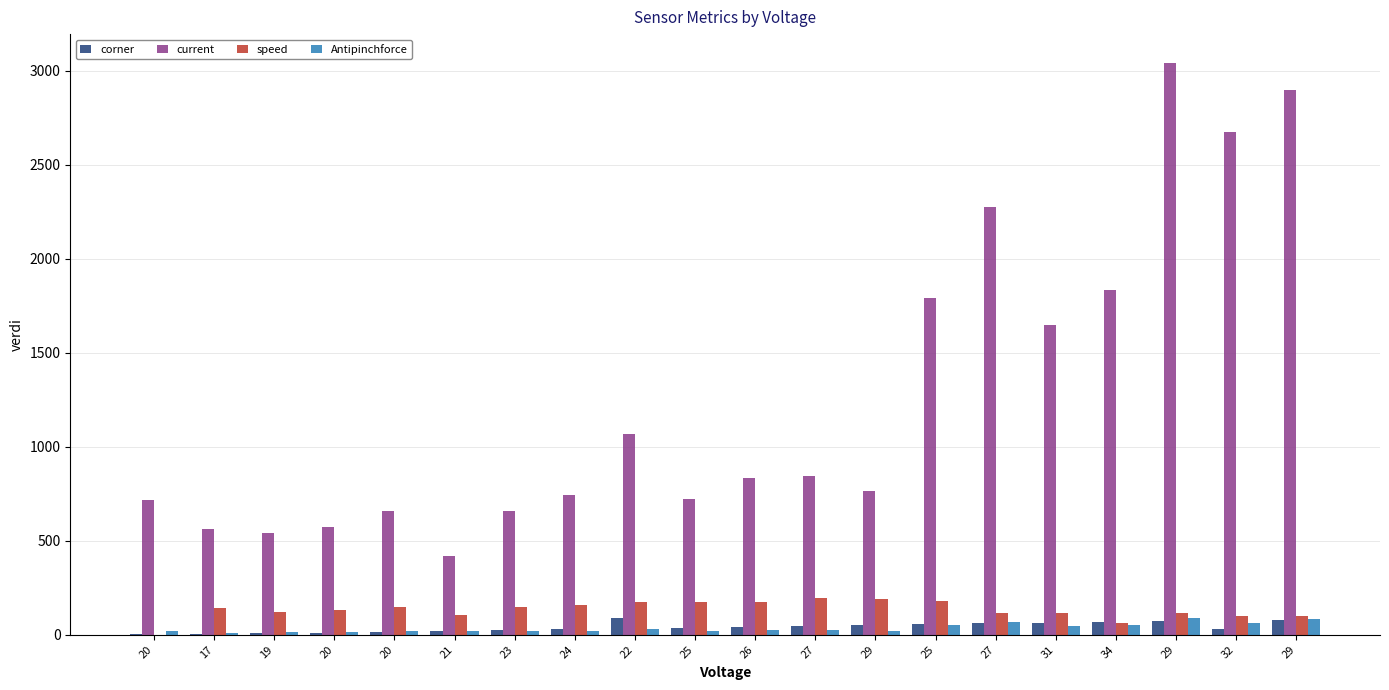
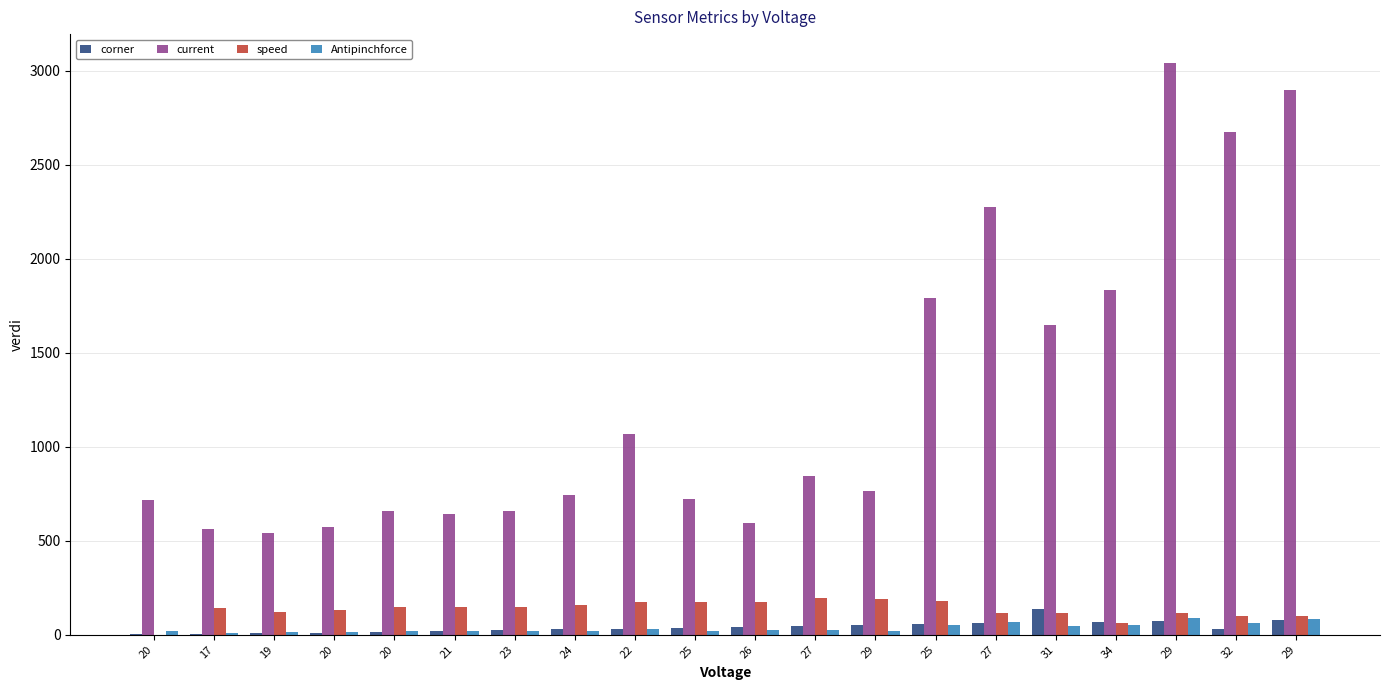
current, 21: 420 -> 640
speed, 21: 110 -> 150
corner, 22: 90 -> 30
current, 26: 830 -> 590
corner, 31: 70 -> 140
